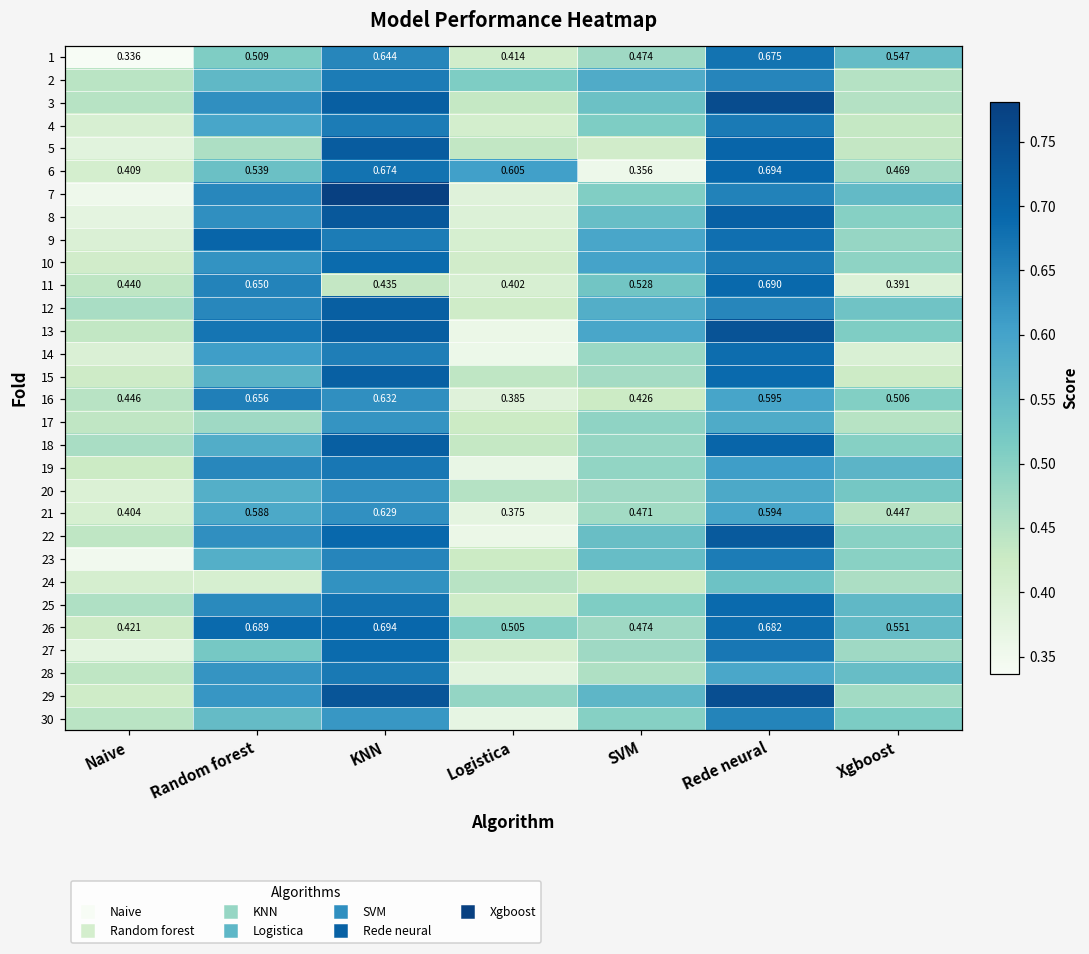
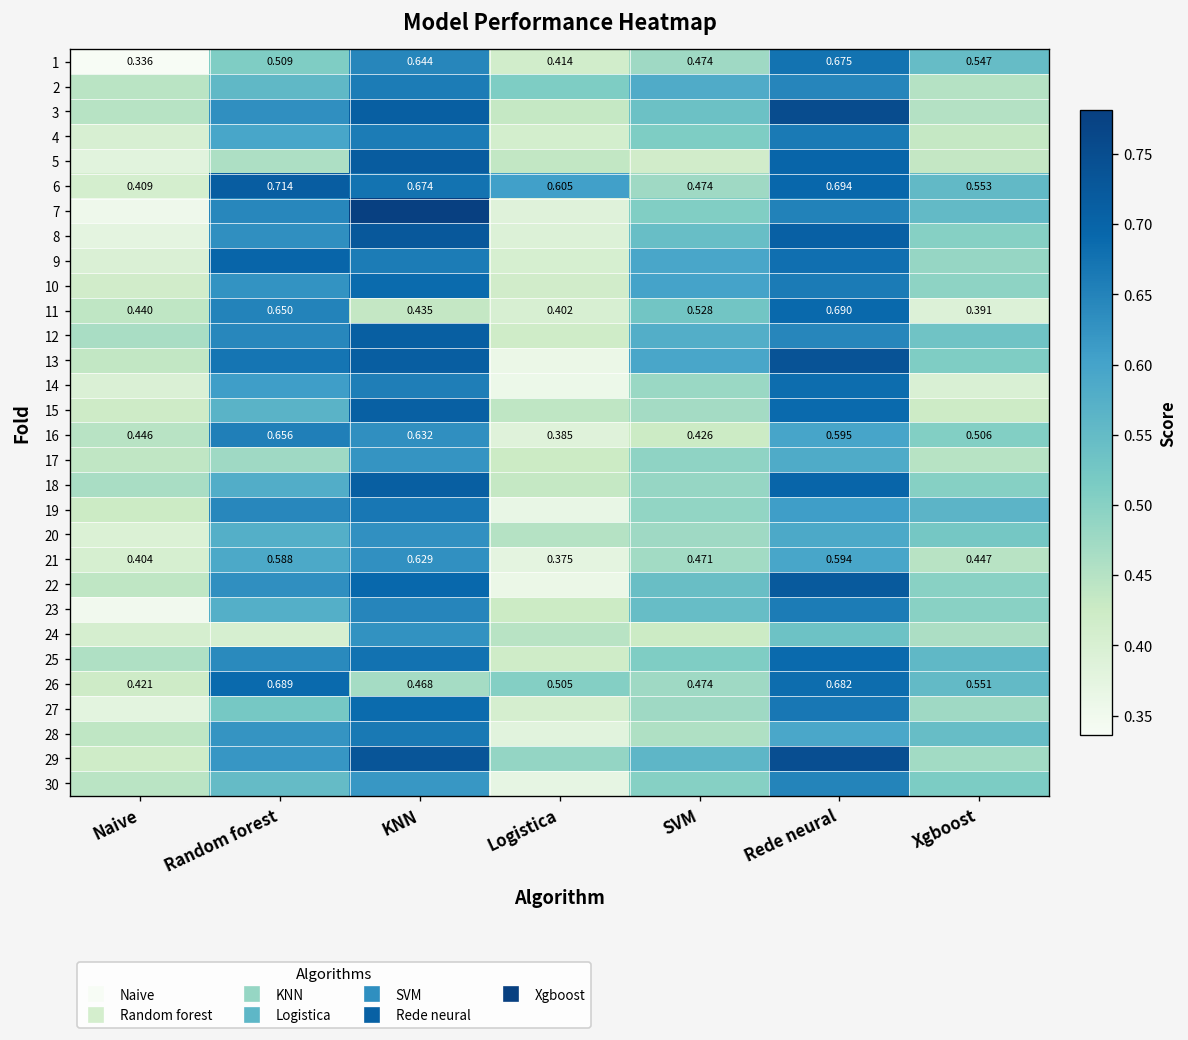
6, Random forest: 0.539 -> 0.714
6, SVM: 0.356 -> 0.474
6, Xgboost: 0.469 -> 0.553
26, KNN: 0.694 -> 0.468
